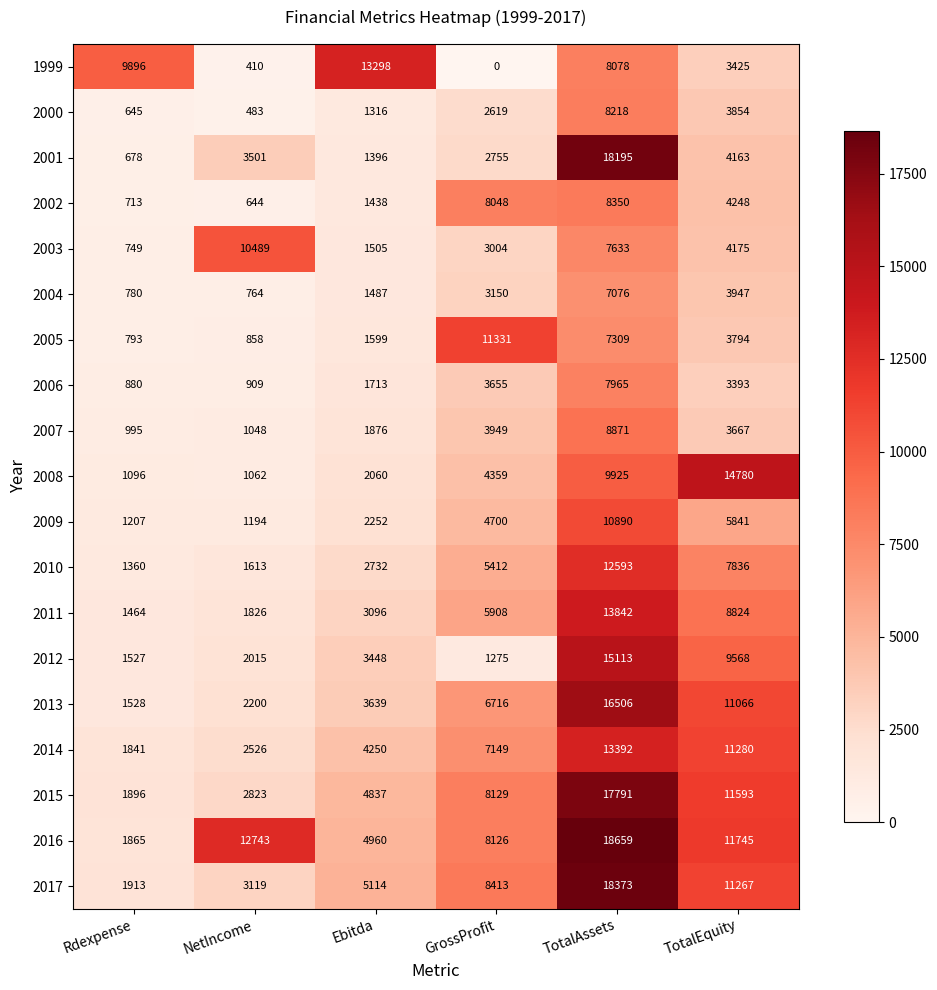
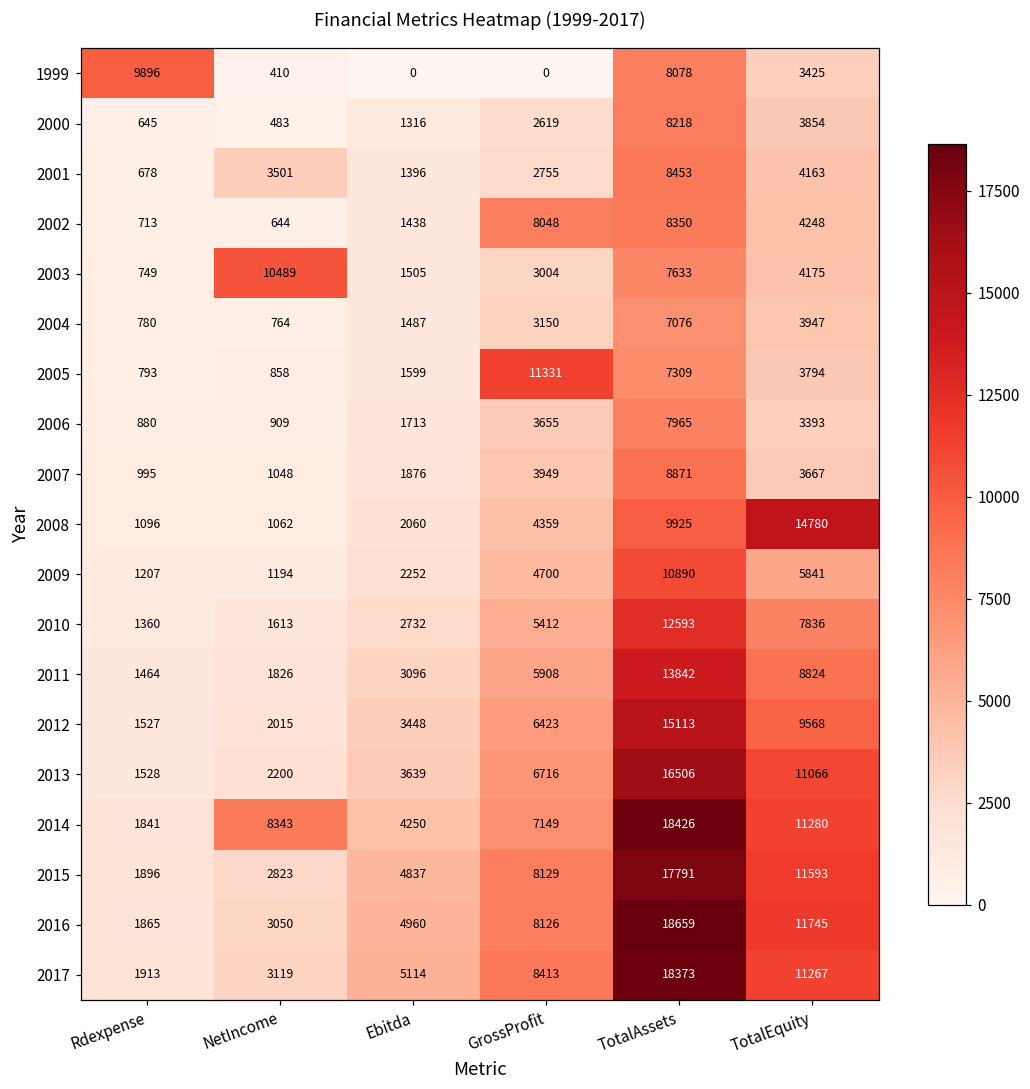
1999, Ebitda: 13298 -> 0
2001, TotalAssets: 18195 -> 8453
2012, GrossProfit: 1275 -> 6423
2014, NetIncome: 2526 -> 8343
2014, TotalAssets: 13392 -> 18426
2016, NetIncome: 12743 -> 3050
